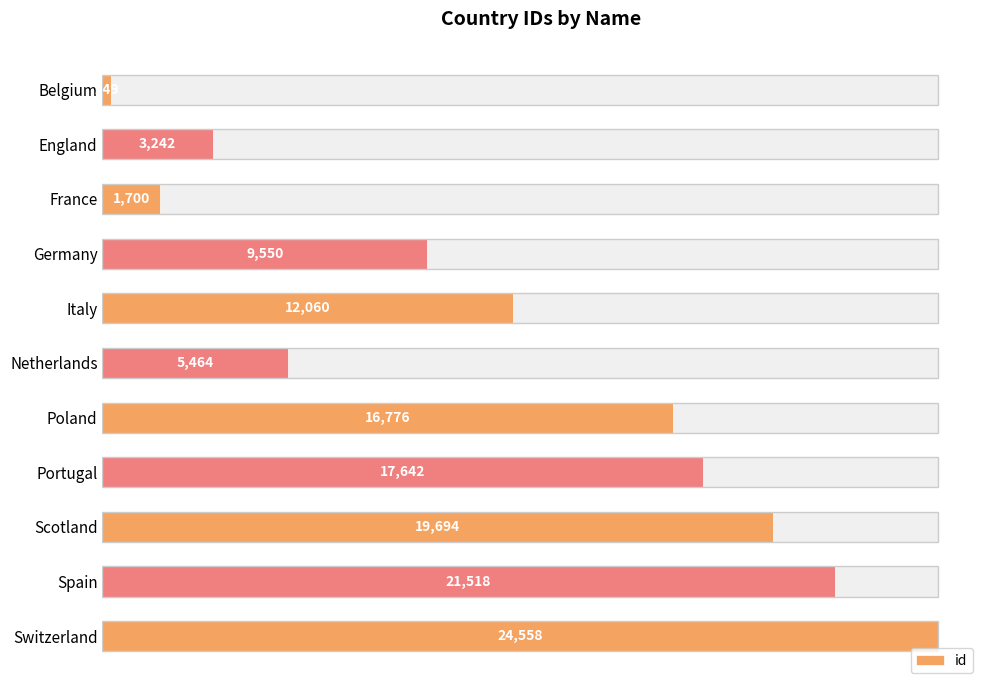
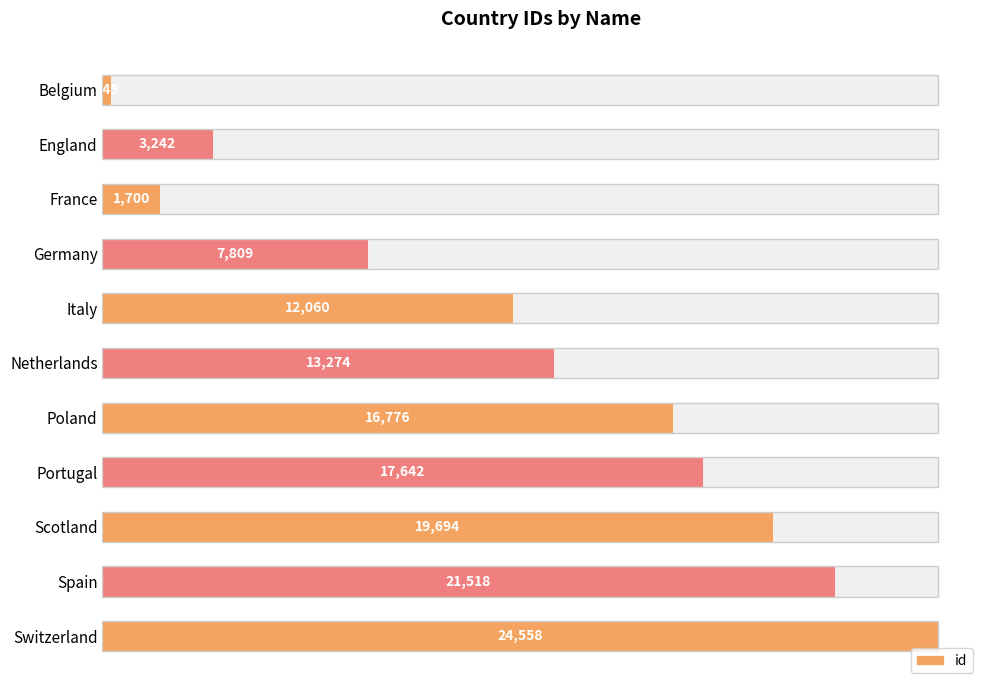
id, Germany: 9,550 -> 7,809
id, Netherlands: 5,464 -> 13,274
